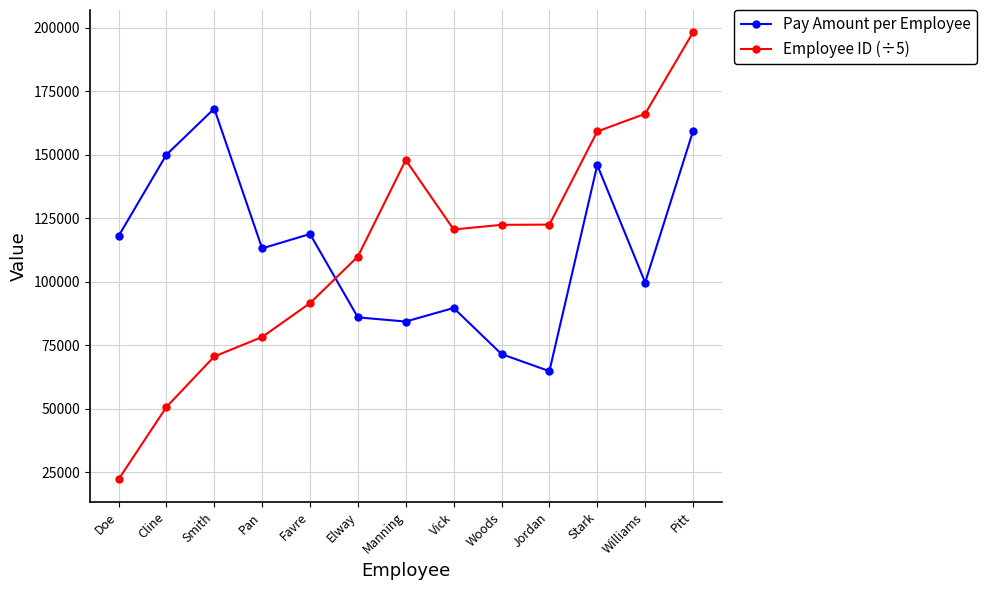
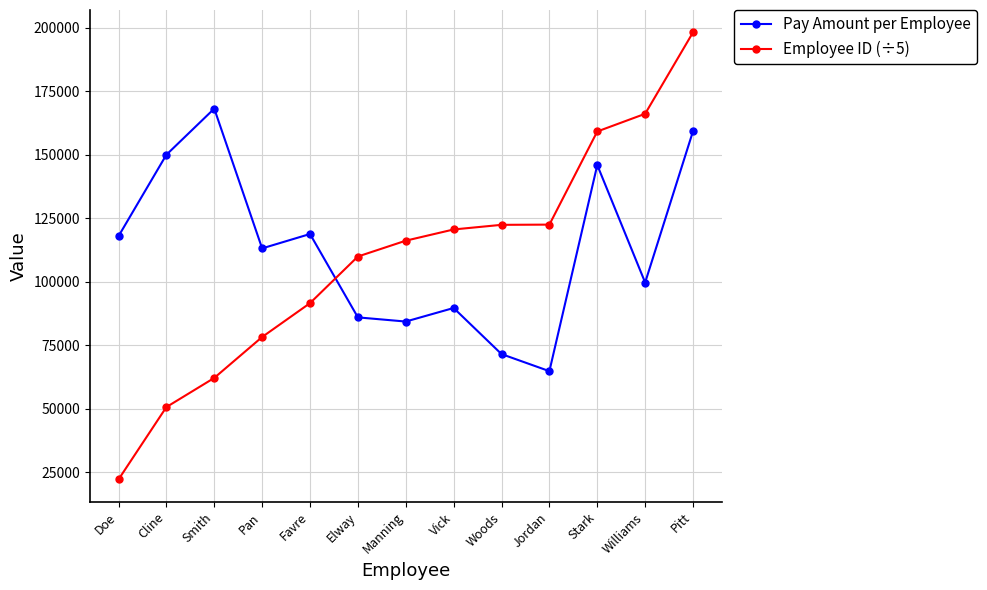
Employee ID (÷5), Smith: 71000 -> 62000
Employee ID (÷5), Manning: 148000 -> 116000
